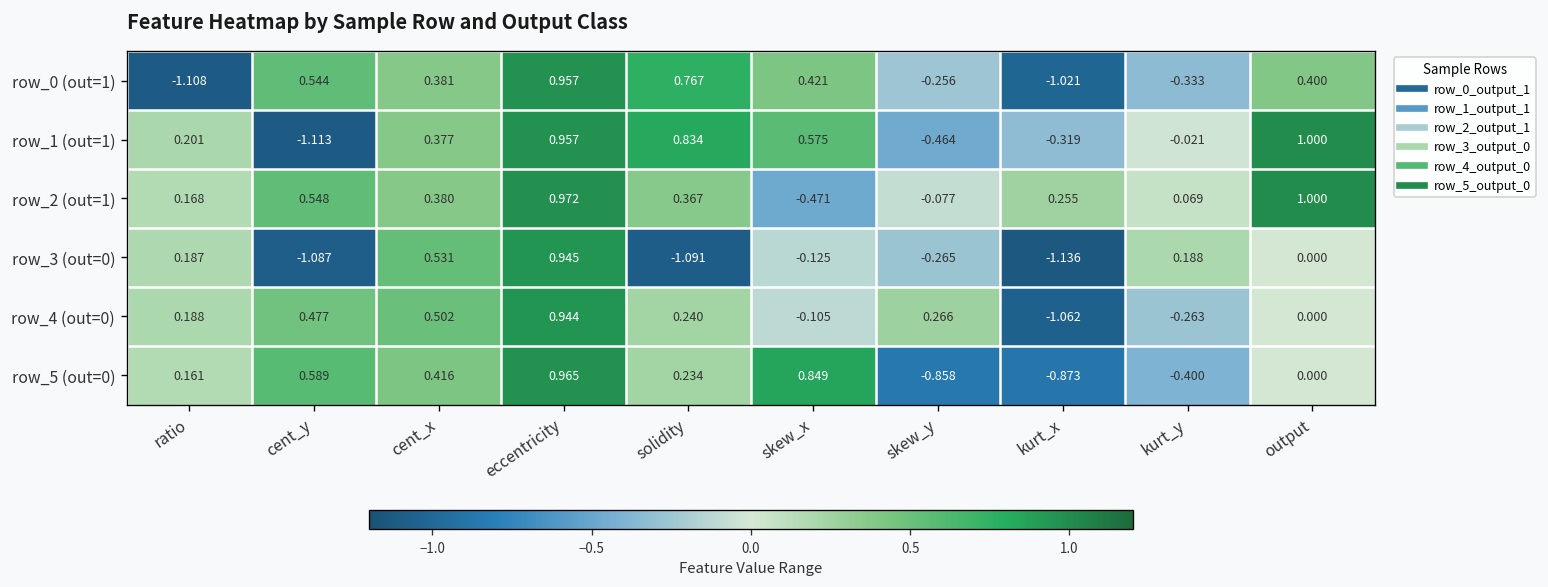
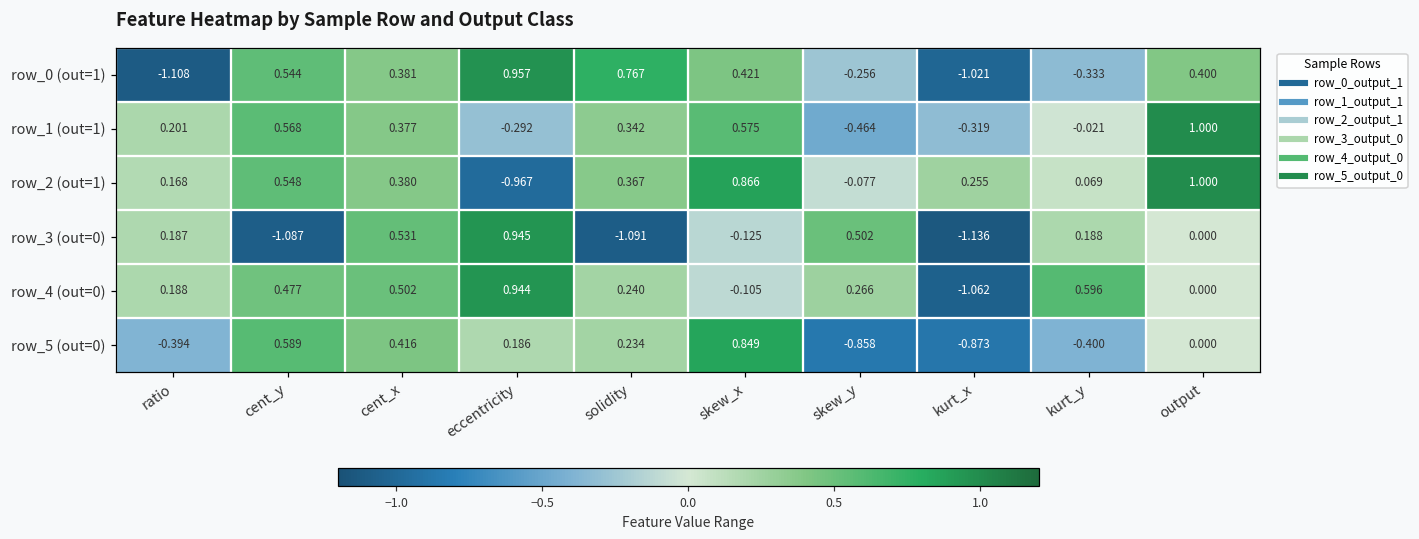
row_1 (out=1), cent_y: -1.113 -> 0.568
row_1 (out=1), eccentricity: 0.957 -> -0.292
row_1 (out=1), solidity: 0.834 -> 0.342
row_2 (out=1), eccentricity: 0.972 -> -0.967
row_2 (out=1), skew_x: -0.471 -> 0.866
row_3 (out=0), skew_y: -0.265 -> 0.502
row_4 (out=0), kurt_y: -0.263 -> 0.596
row_5 (out=0), ratio: 0.161 -> -0.394
row_5 (out=0), eccentricity: 0.965 -> 0.186
